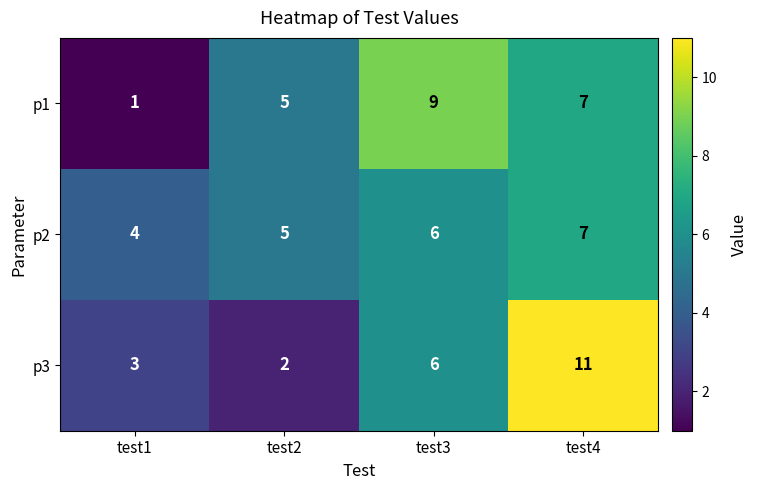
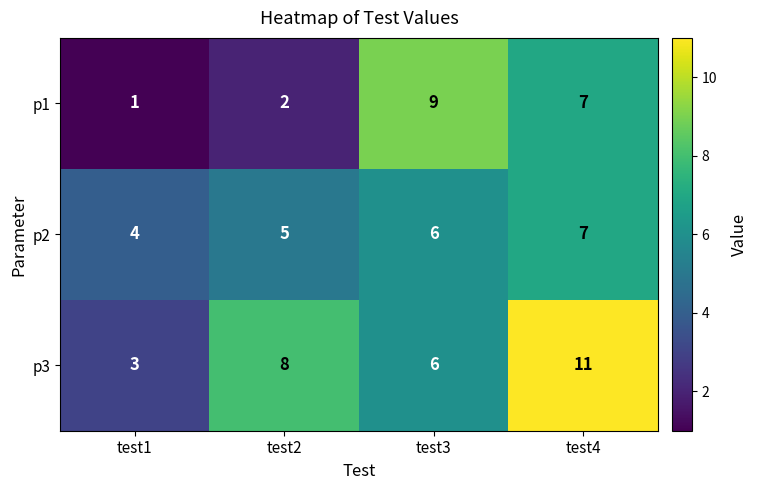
p1, test2: 5 -> 2
p3, test2: 2 -> 8
